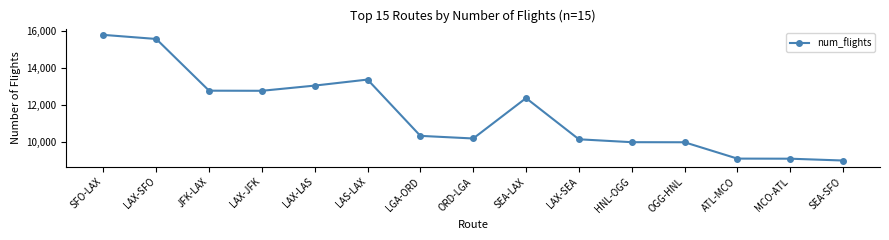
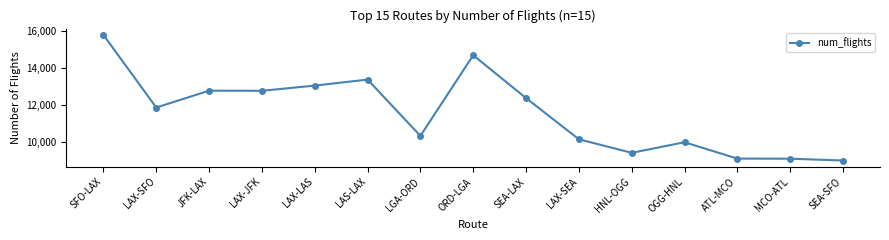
LAX-SFO: 15,600 -> 11,800
ORD-LGA: 10,200 -> 14,700
HNL-OGG: 10,000 -> 9,400
